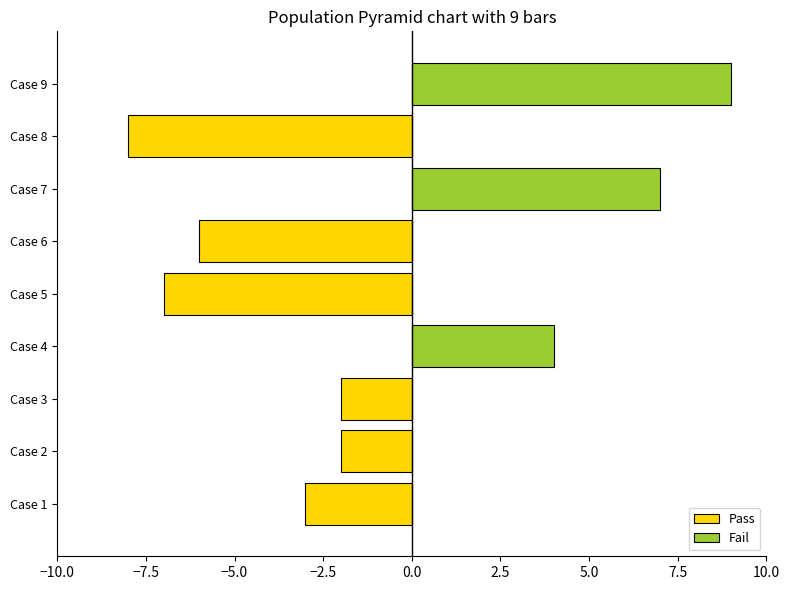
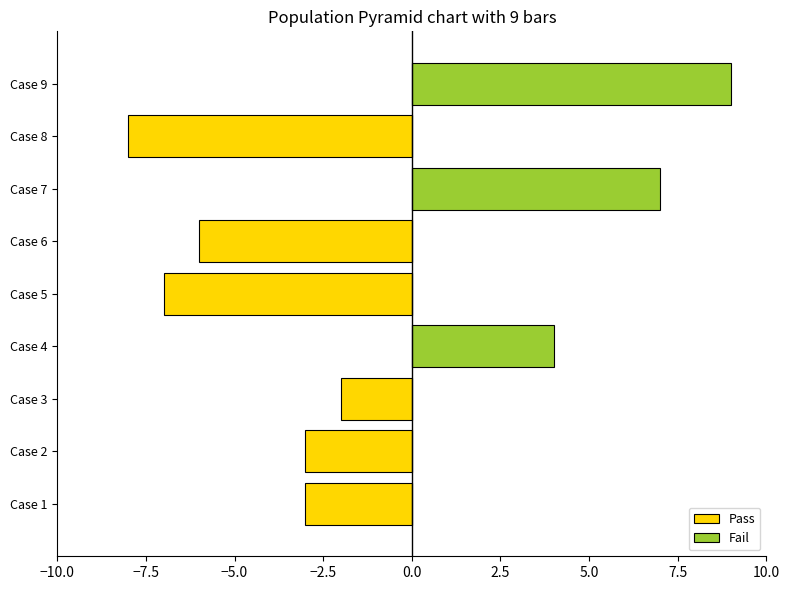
Pass, Case 2: -2.0 -> -3.0
